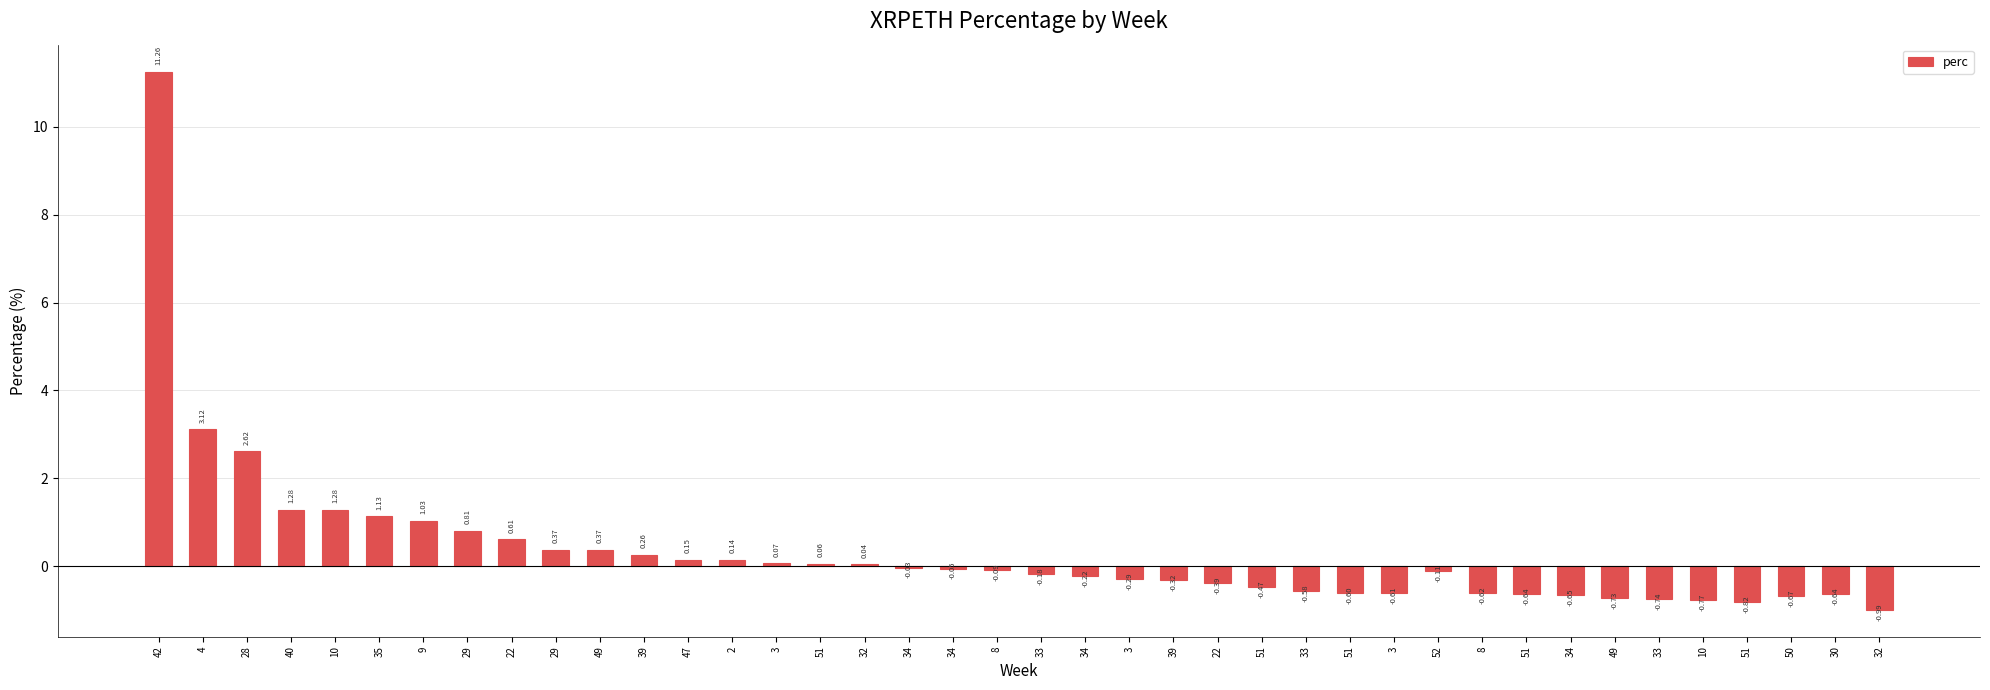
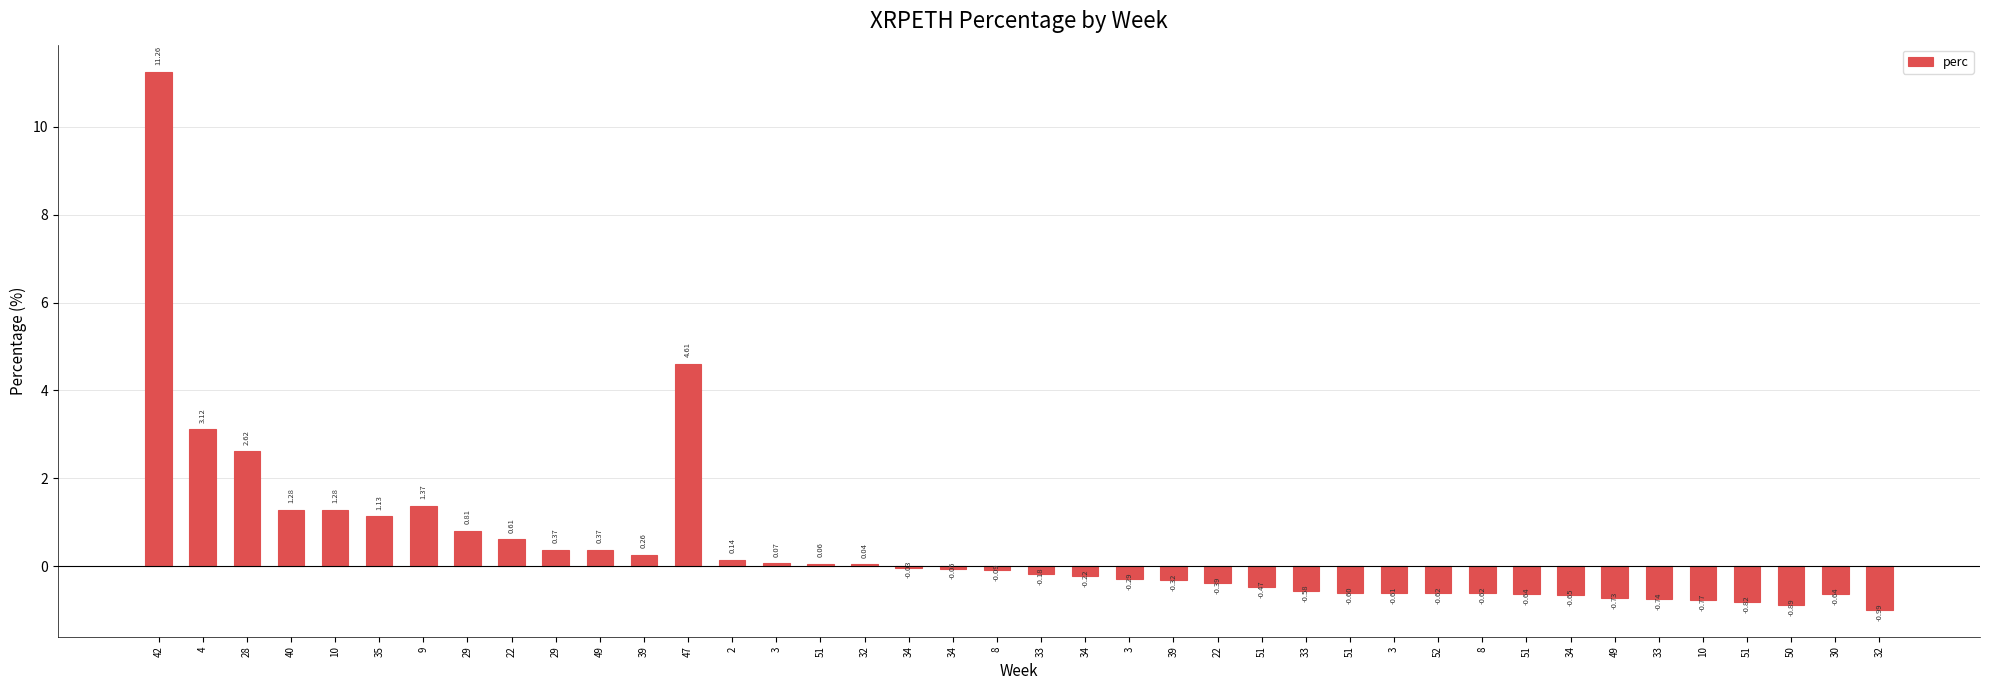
9: 1.03 -> 1.37
47: 0.15 -> 4.61
52: -0.11 -> -0.62
50: -0.67 -> -0.89
